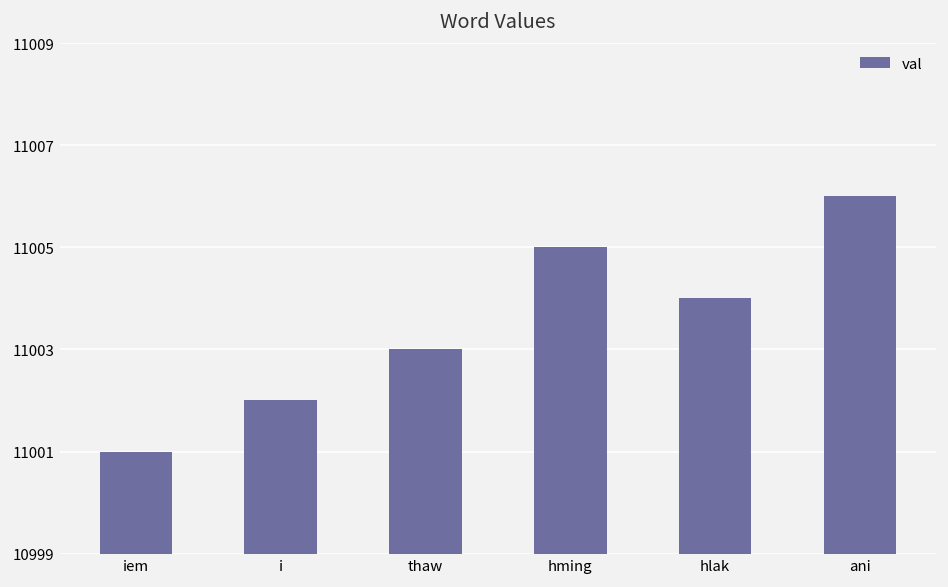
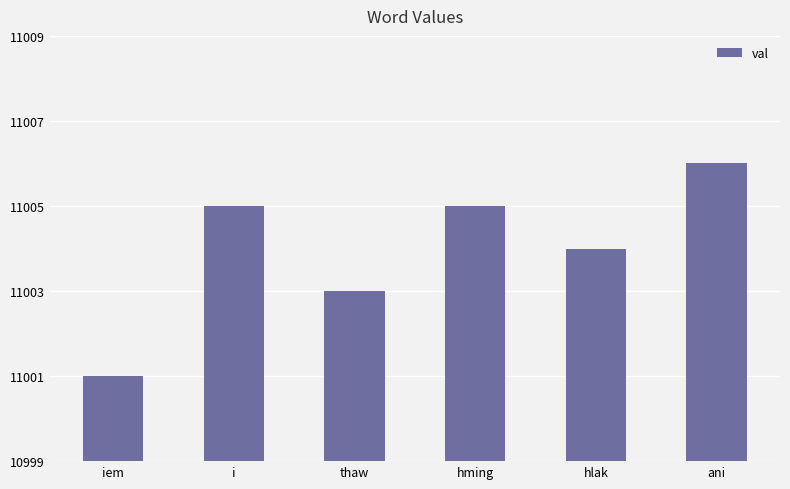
i: 11002 -> 11005
